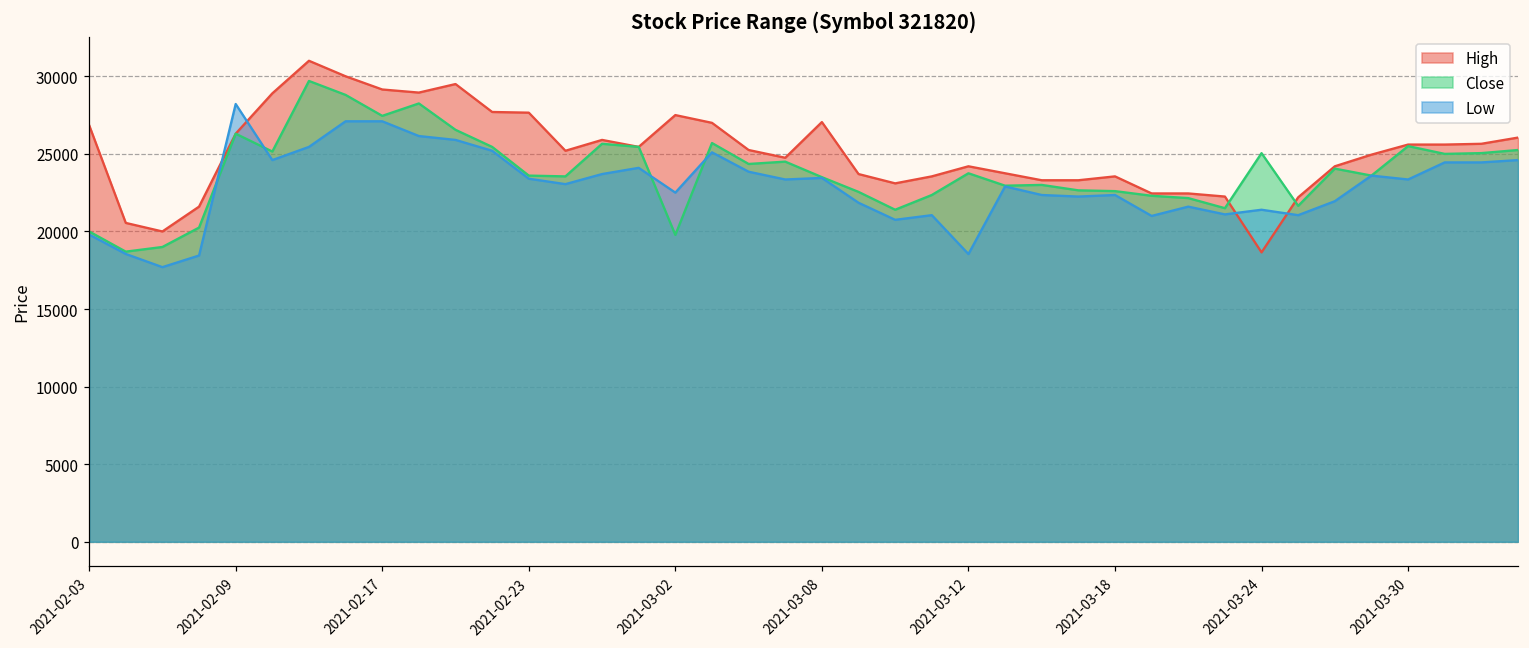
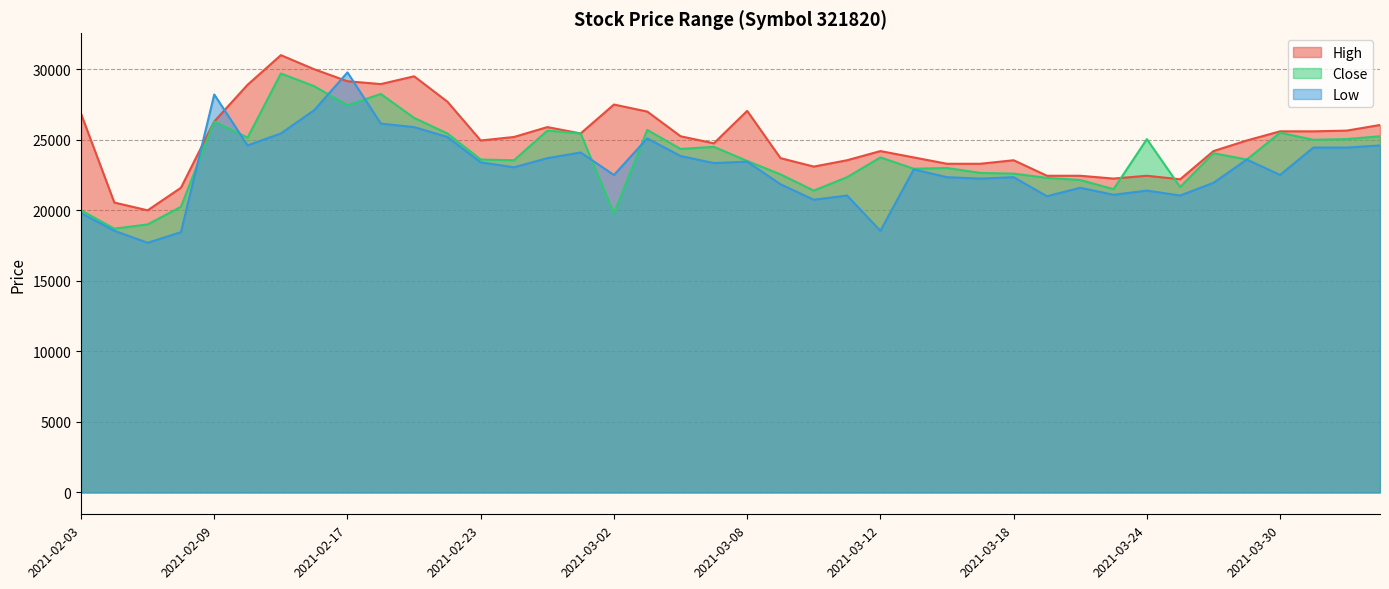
Low, 2021-02-17: 27100 -> 29800
High, 2021-02-23: 27700 -> 25000
High, 2021-03-24: 18700 -> 22500
Low, 2021-03-30: 23400 -> 22500
